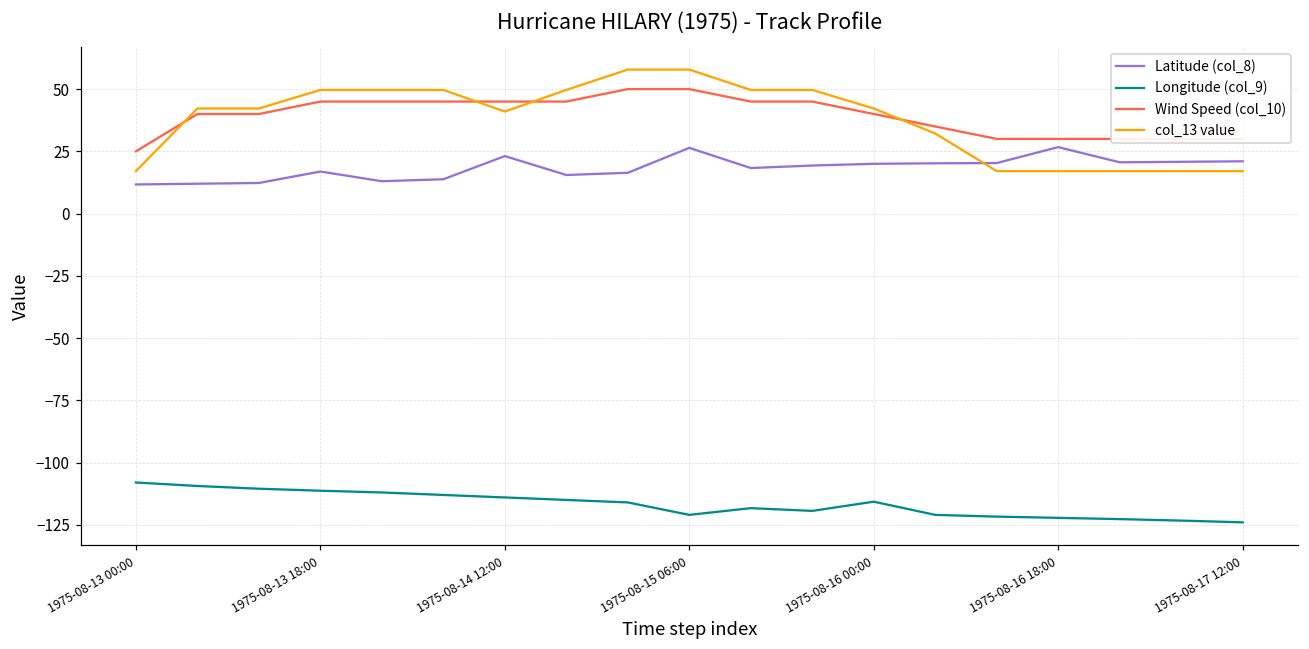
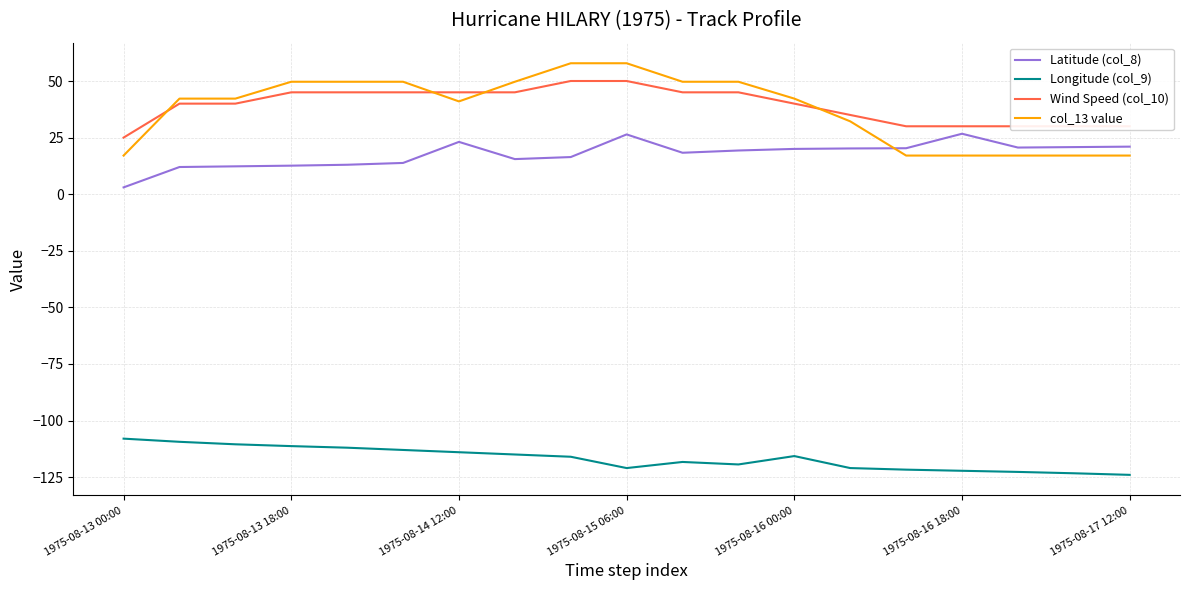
Latitude (col_8), 1975-08-13 00:00: 12 -> 3
Latitude (col_8), 1975-08-13 18:00: 17 -> 13
